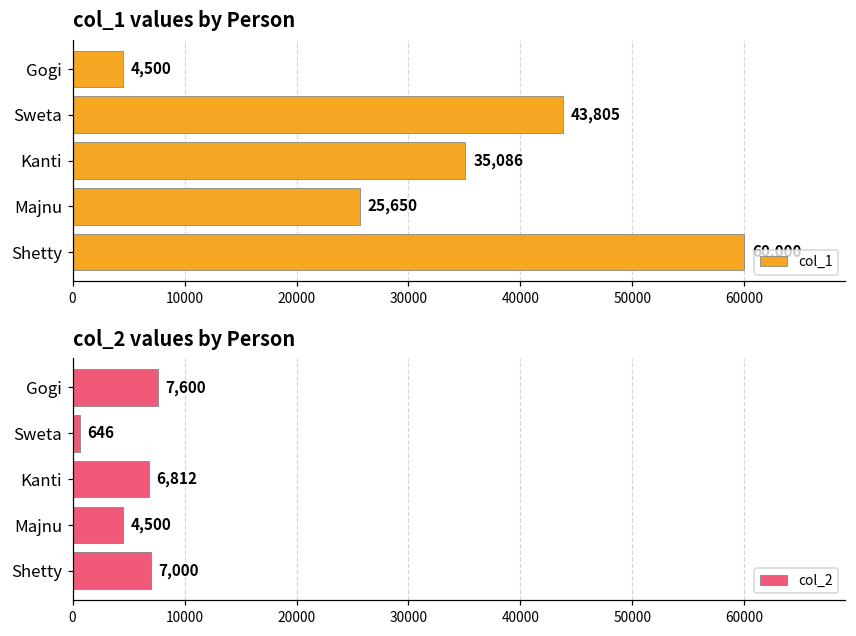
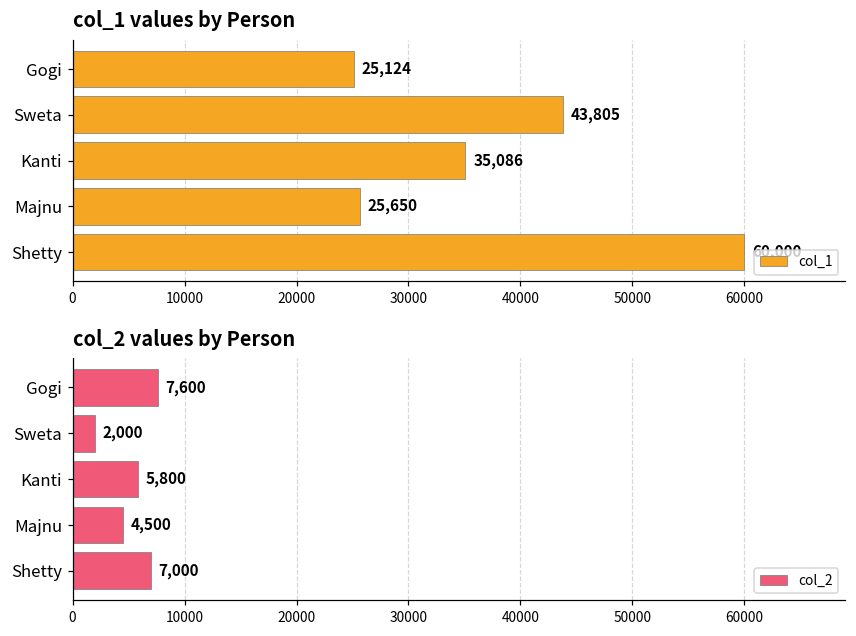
col_1 values by Person, Gogi: 4,500 -> 25,124
col_2 values by Person, Sweta: 646 -> 2,000
col_2 values by Person, Kanti: 6,812 -> 5,800
